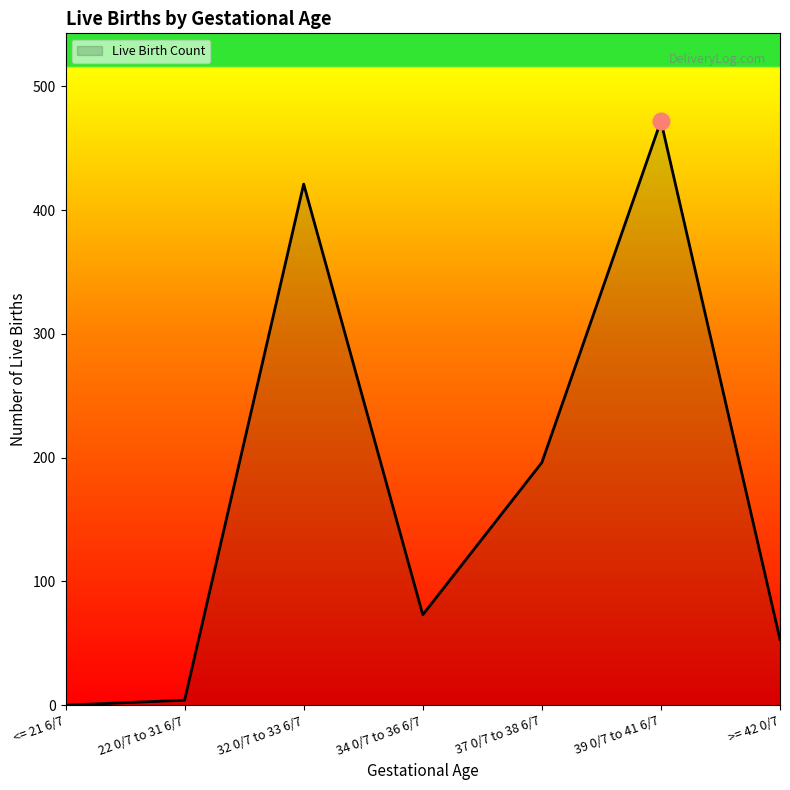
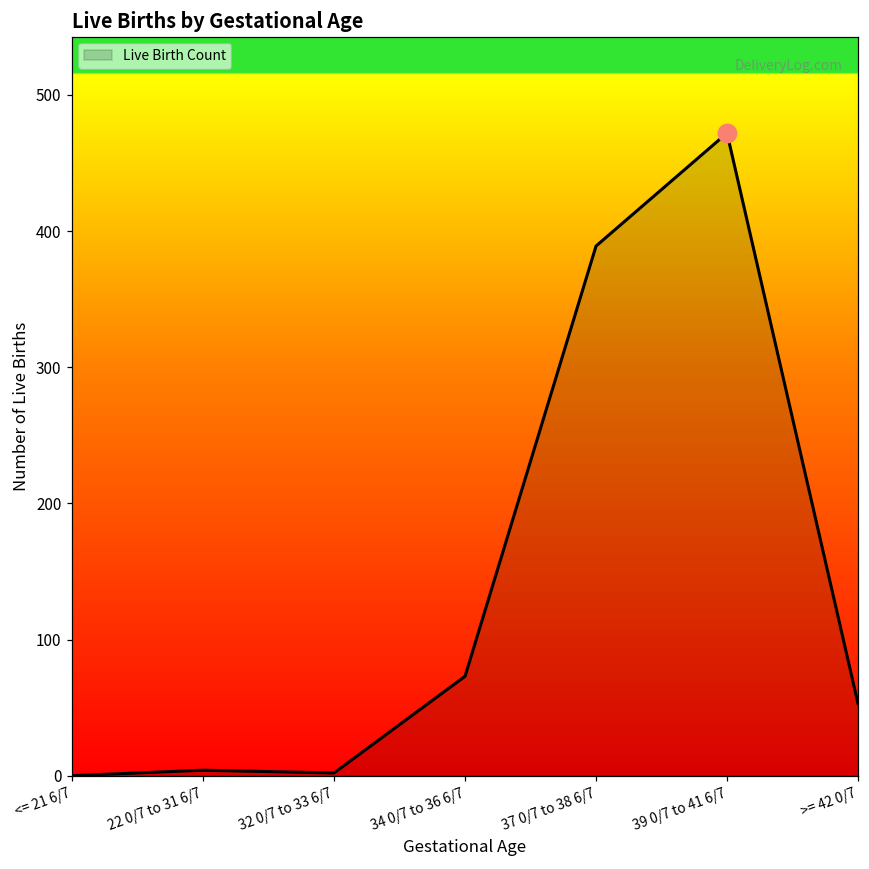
Live Birth Count, 32 0/7 to 33 6/7: 421 -> 2
Live Birth Count, 37 0/7 to 38 6/7: 196 -> 389
